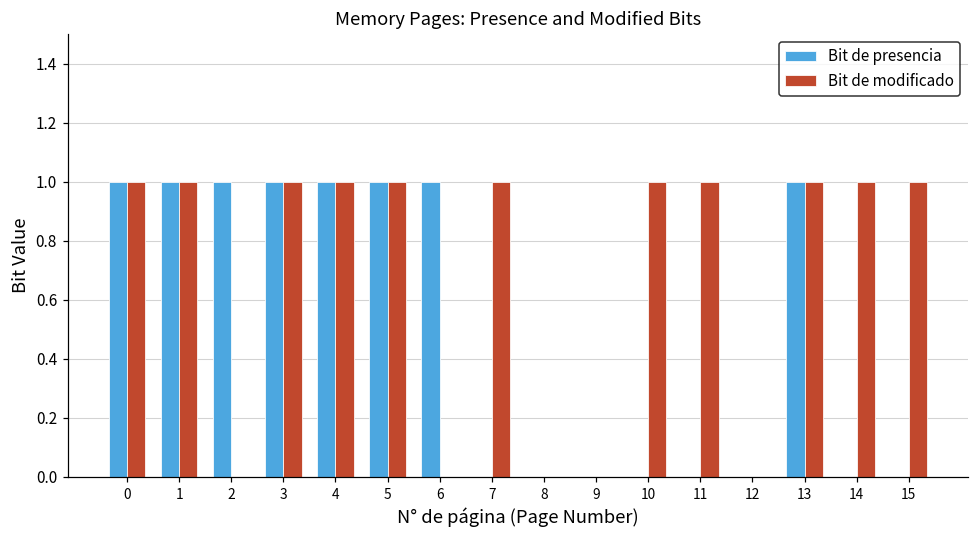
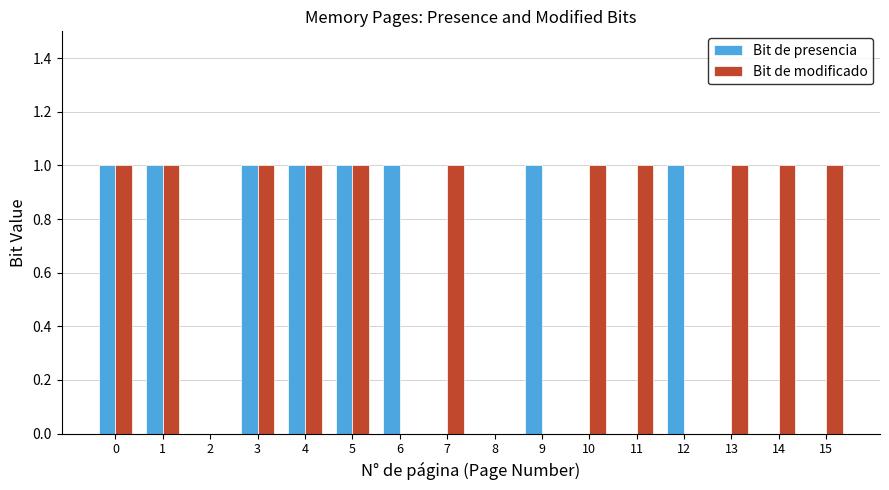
Bit de presencia, 2: 1 -> 0
Bit de presencia, 9: 0 -> 1
Bit de presencia, 12: 0 -> 1
Bit de presencia, 13: 1 -> 0
